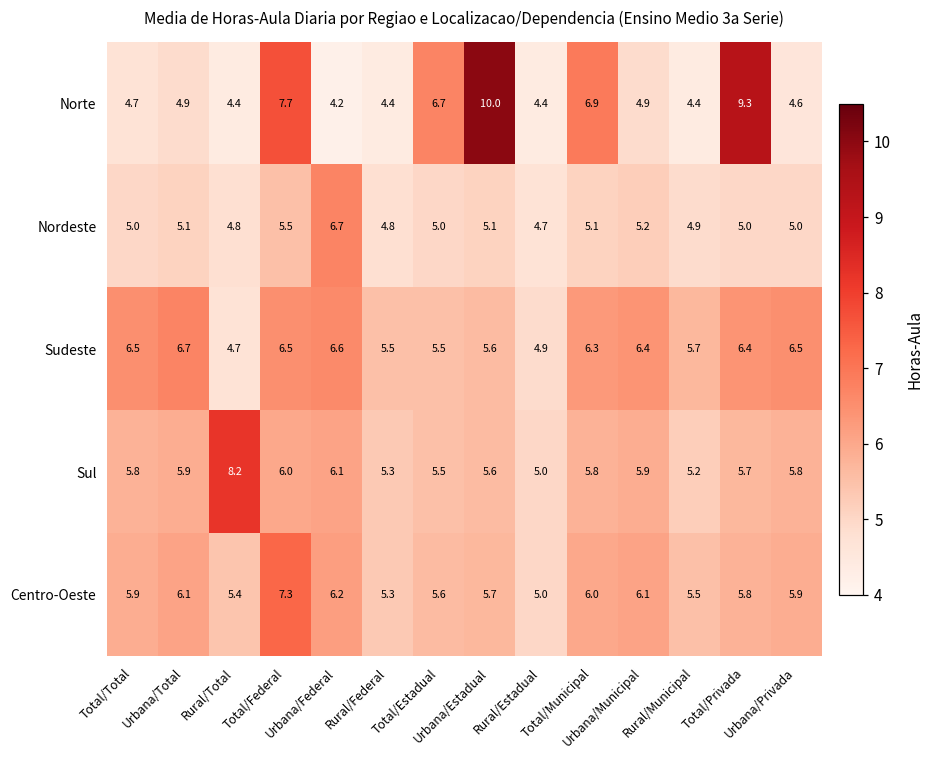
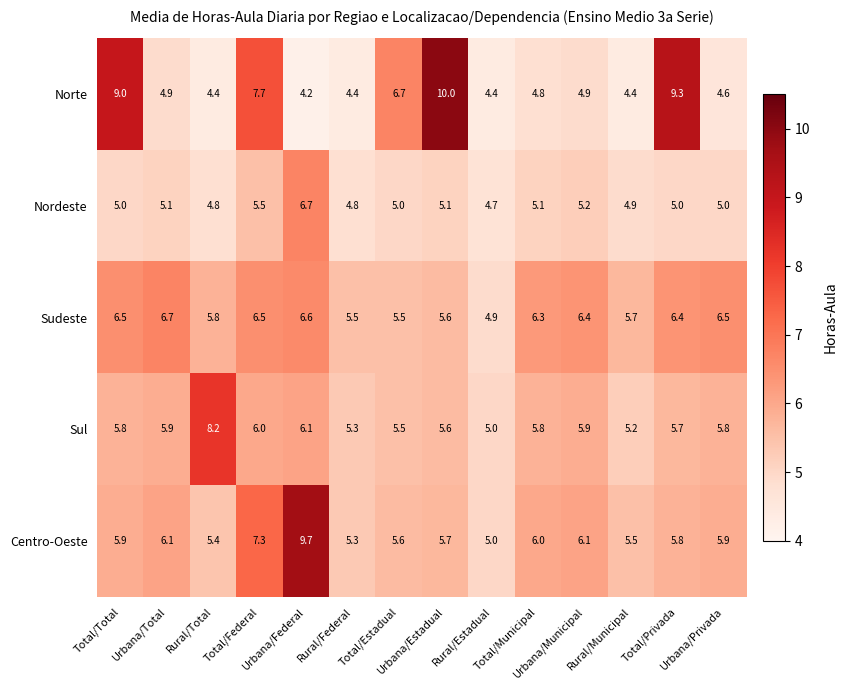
Norte, Total/Total: 4.7 -> 9.0
Norte, Total/Municipal: 6.9 -> 4.8
Sudeste, Rural/Total: 4.7 -> 5.8
Centro-Oeste, Urbana/Federal: 6.2 -> 9.7
